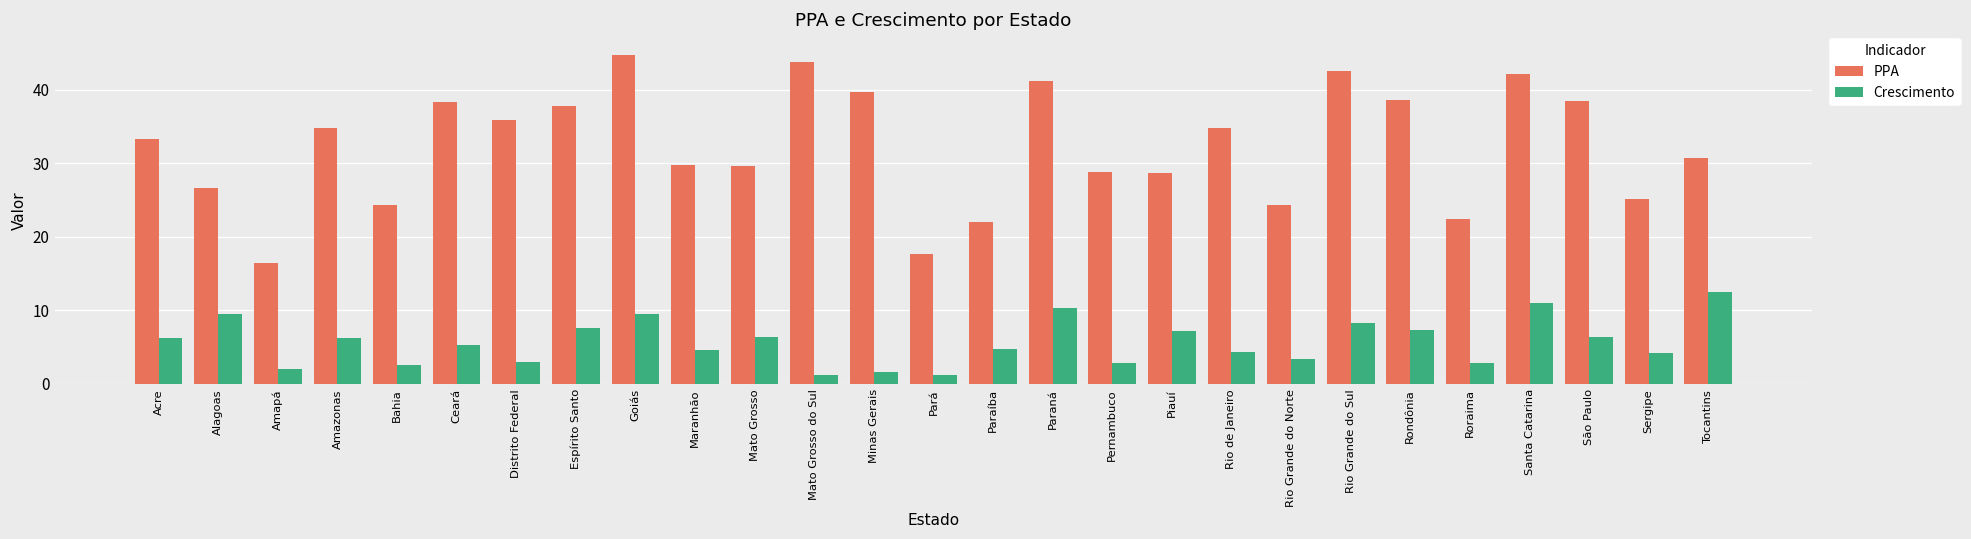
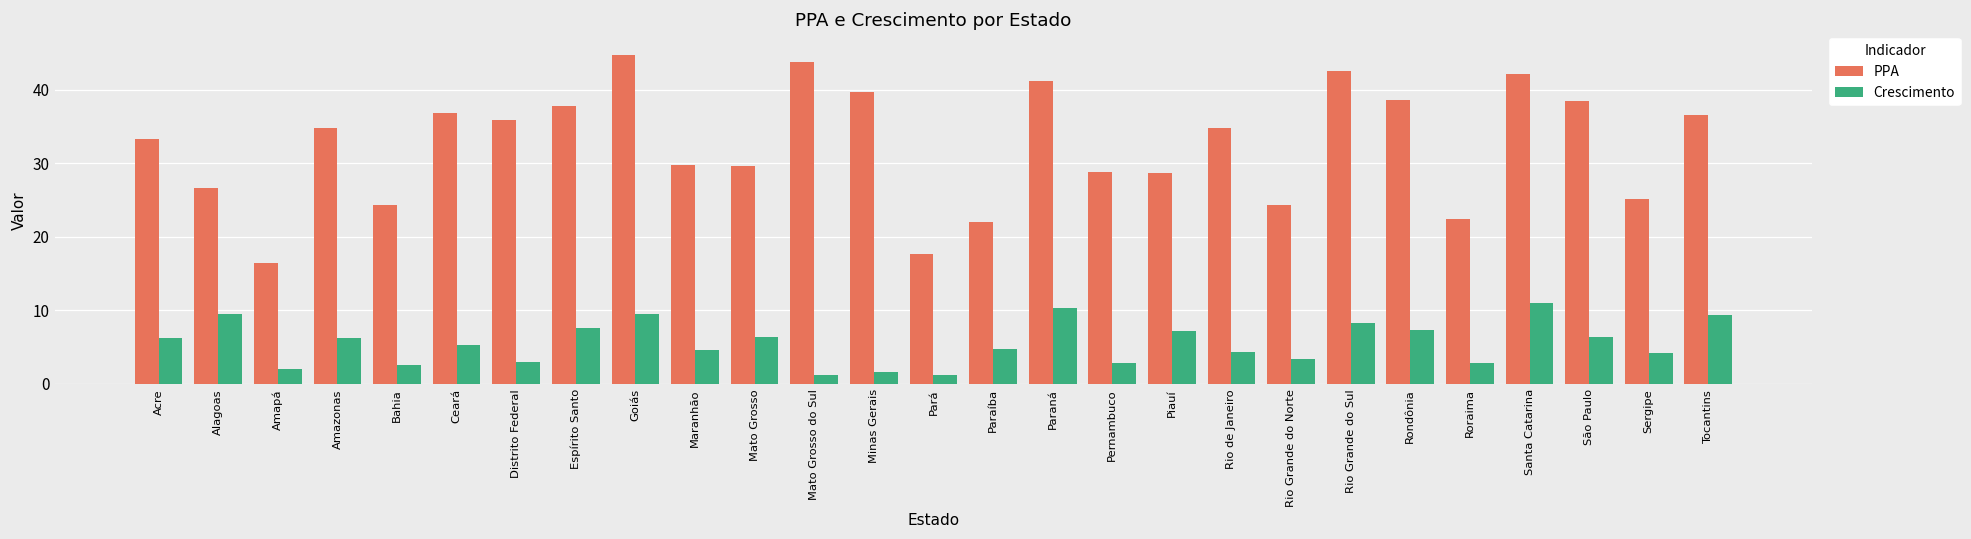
PPA, Ceará: 38 -> 37
PPA, Tocantins: 31 -> 37
Crescimento, Tocantins: 13 -> 9
